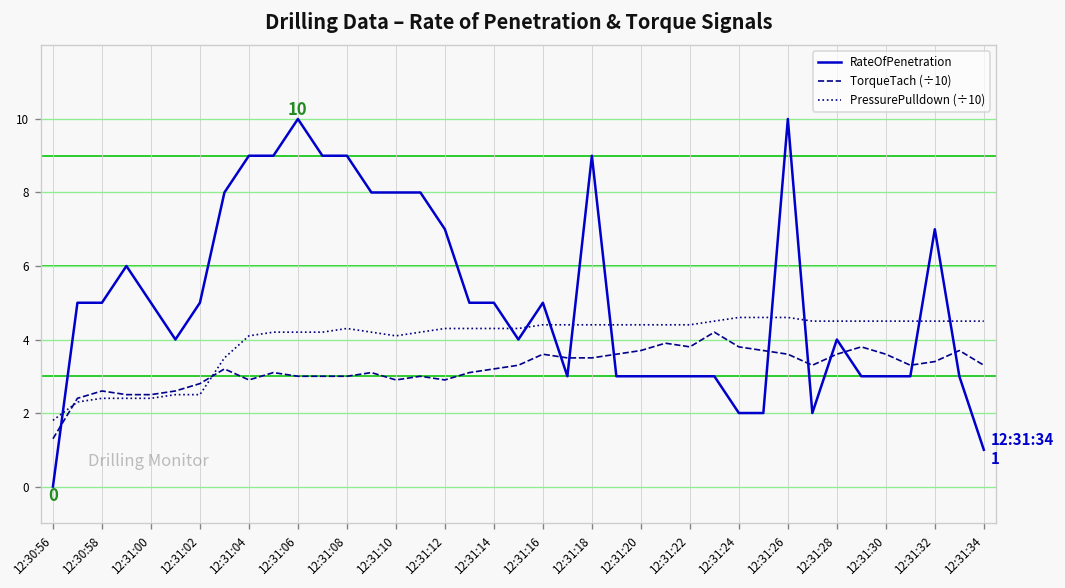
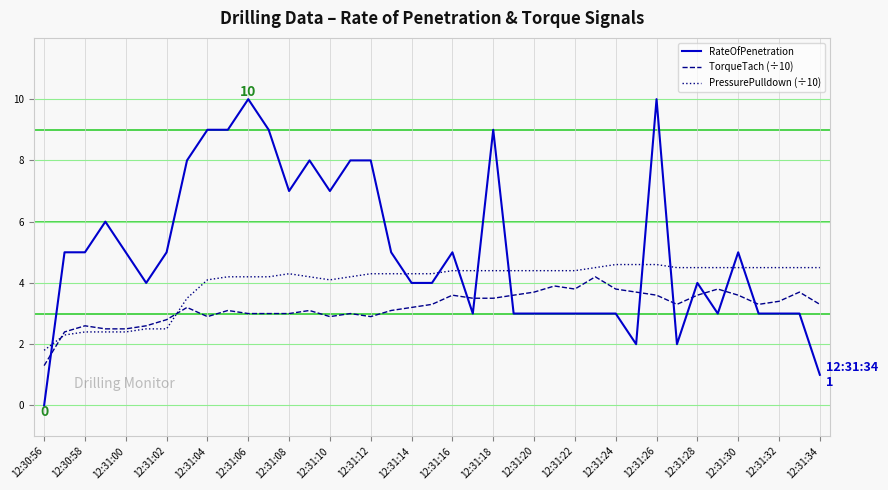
RateOfPenetration, 12:31:08: 9 -> 7
RateOfPenetration, 12:31:10: 8 -> 7
RateOfPenetration, 12:31:12: 7 -> 8
RateOfPenetration, 12:31:14: 5 -> 4
RateOfPenetration, 12:31:24: 2 -> 3
RateOfPenetration, 12:31:30: 3 -> 5
RateOfPenetration, 12:31:32: 7 -> 3
